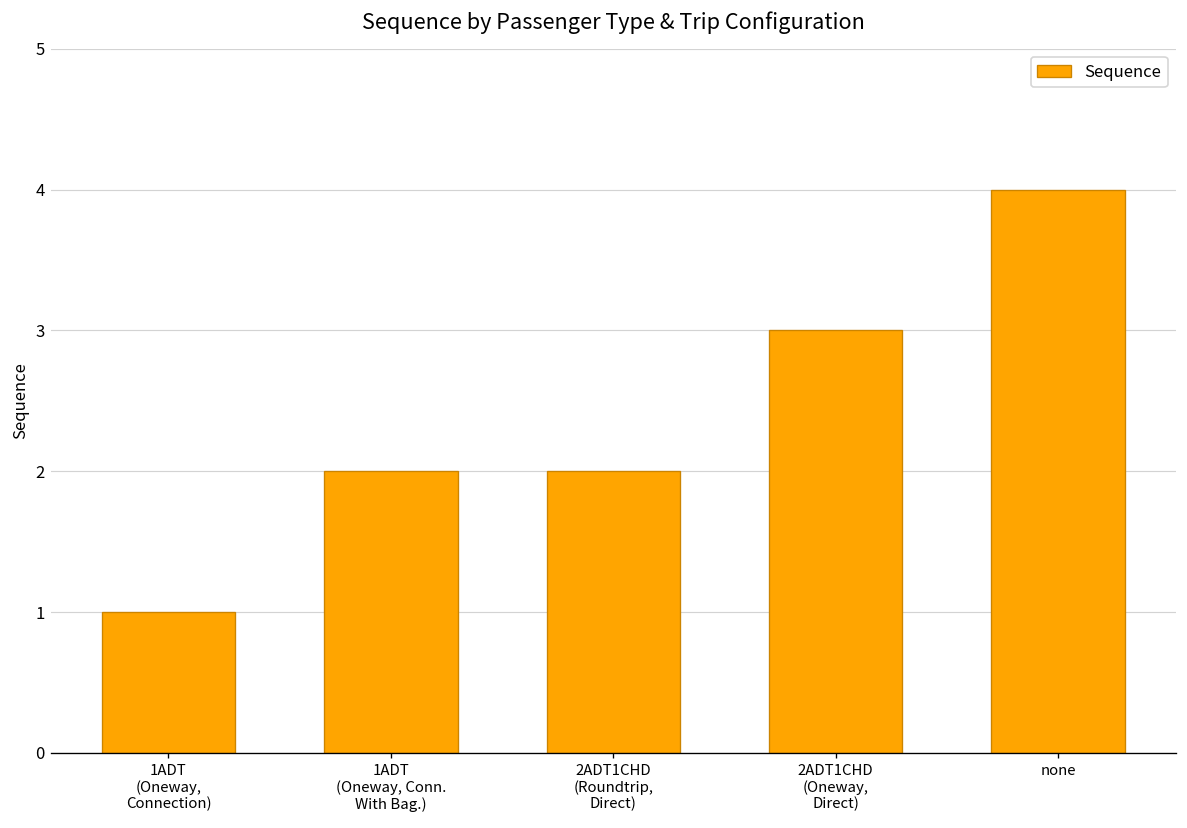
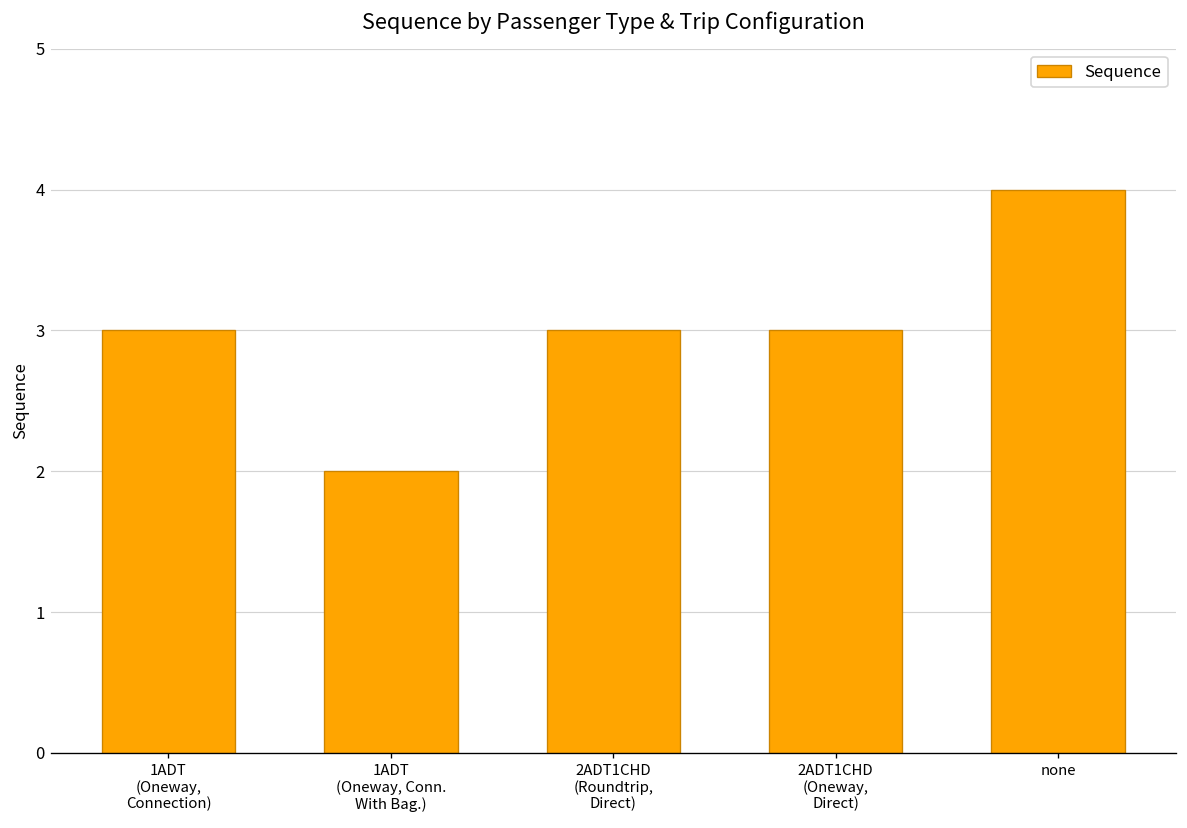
1ADT (Oneway, Connection): 1 -> 3
2ADT1CHD (Roundtrip, Direct): 2 -> 3
